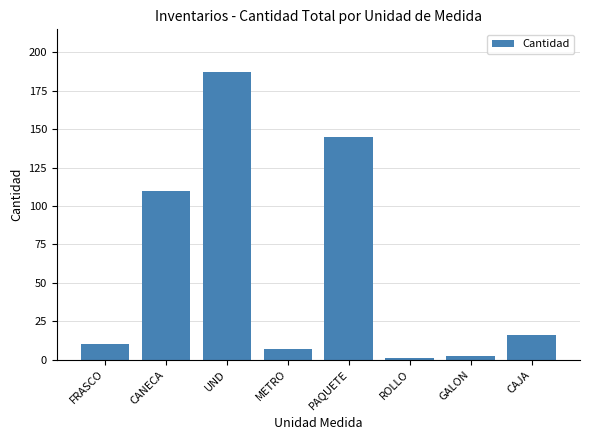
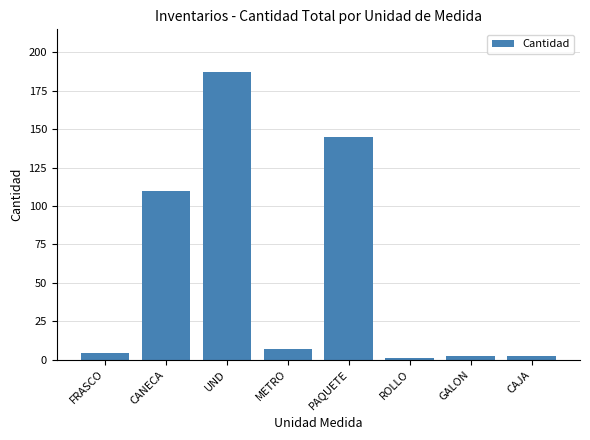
FRASCO: 10 -> 4
CAJA: 16 -> 2
